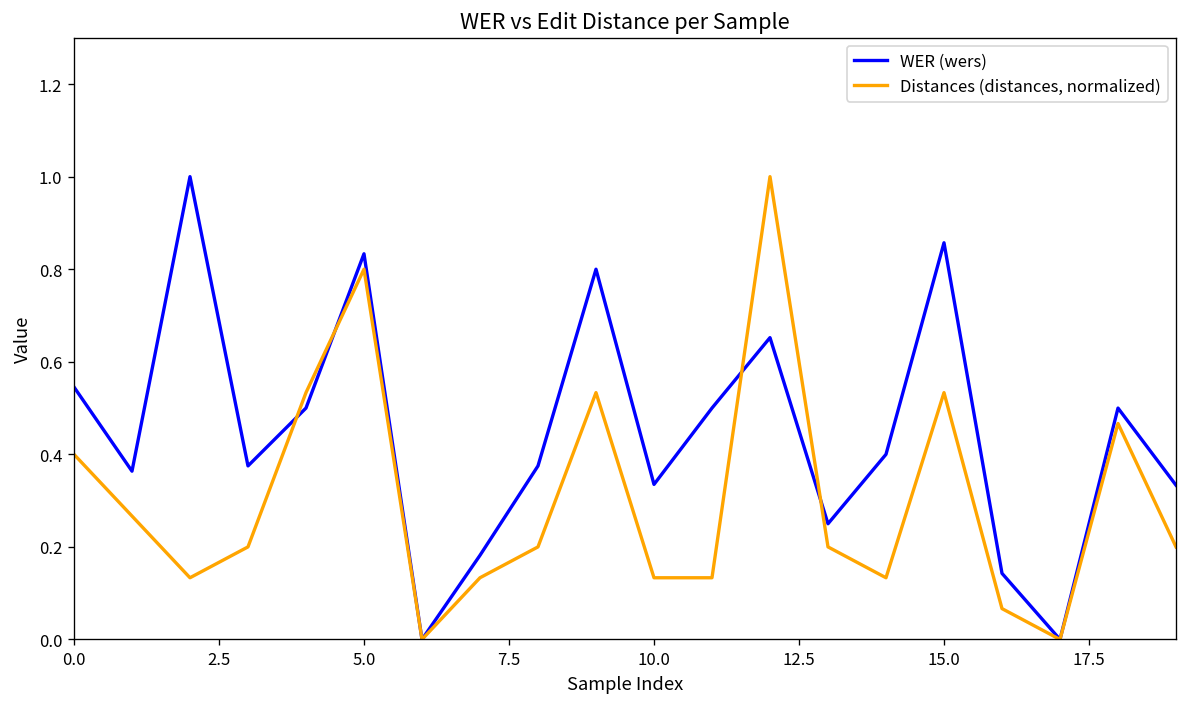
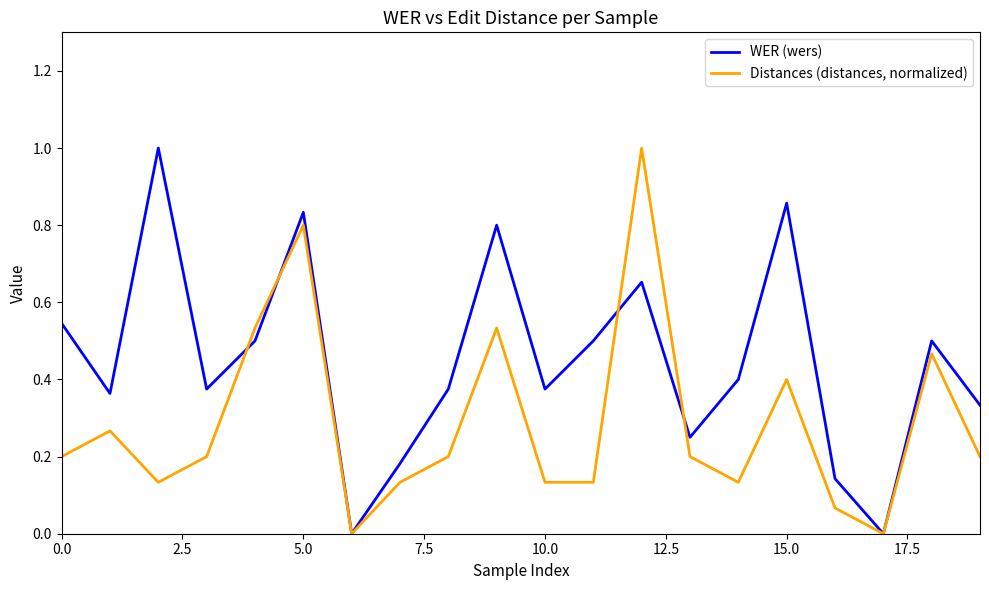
Distances (distances, normalized), 0.0: 0.40 -> 0.20
WER (wers), 10.0: 0.34 -> 0.38
Distances (distances, normalized), 15.0: 0.53 -> 0.40
